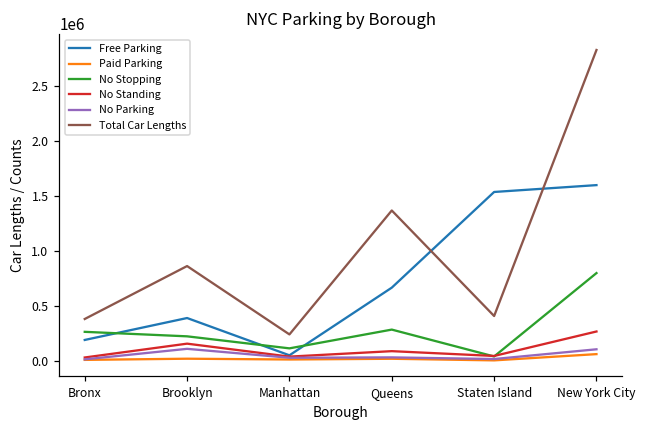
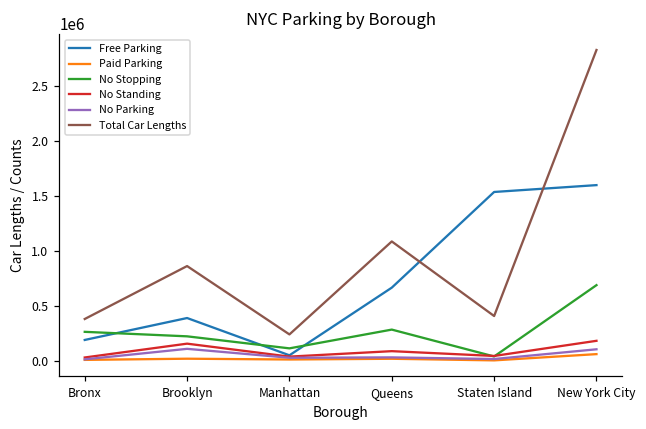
Total Car Lengths, Queens: 1370000 -> 1080000
No Stopping, New York City: 800000 -> 690000
No Standing, New York City: 270000 -> 180000
